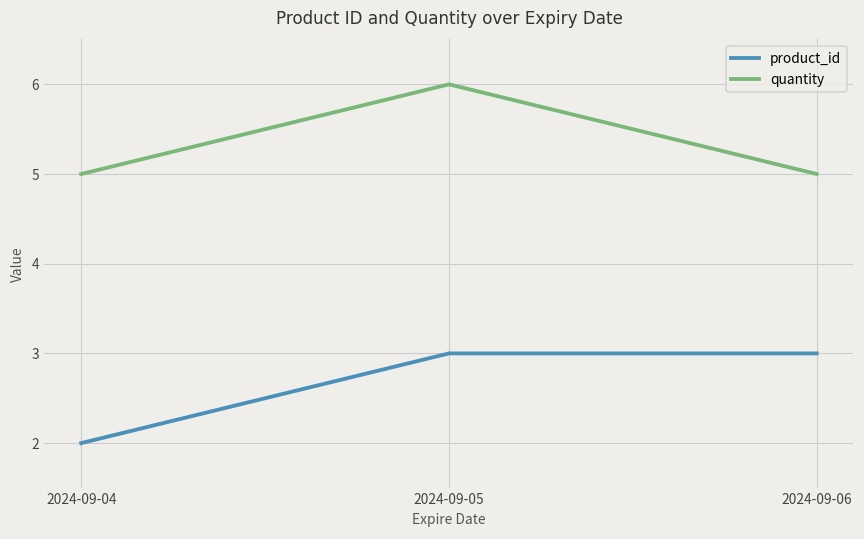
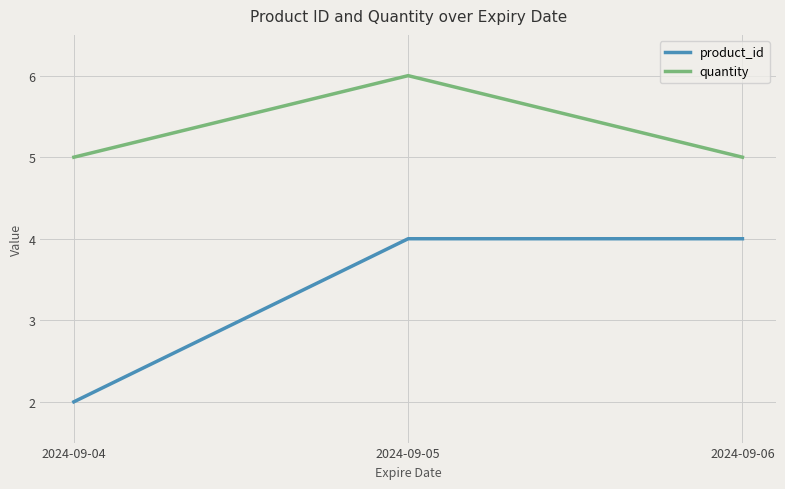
product_id, 2024-09-05: 3 -> 4
product_id, 2024-09-06: 3 -> 4
